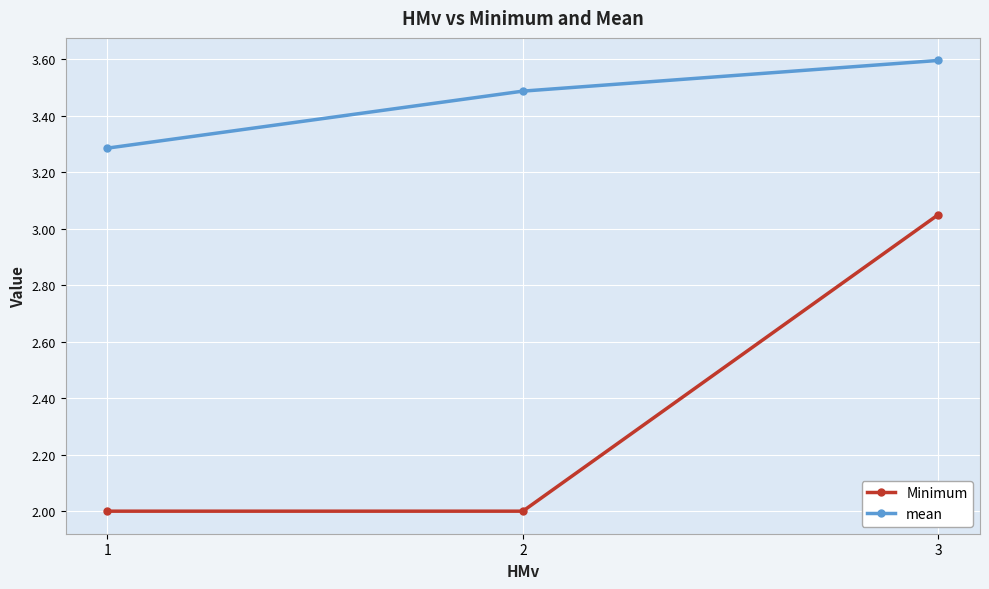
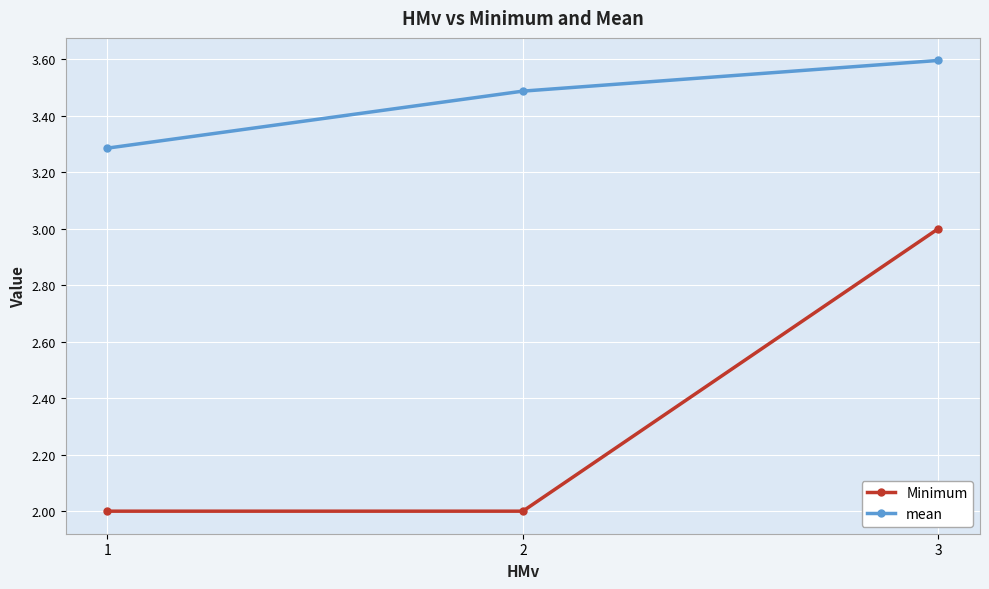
Minimum, 3: 3.05 -> 3.00
